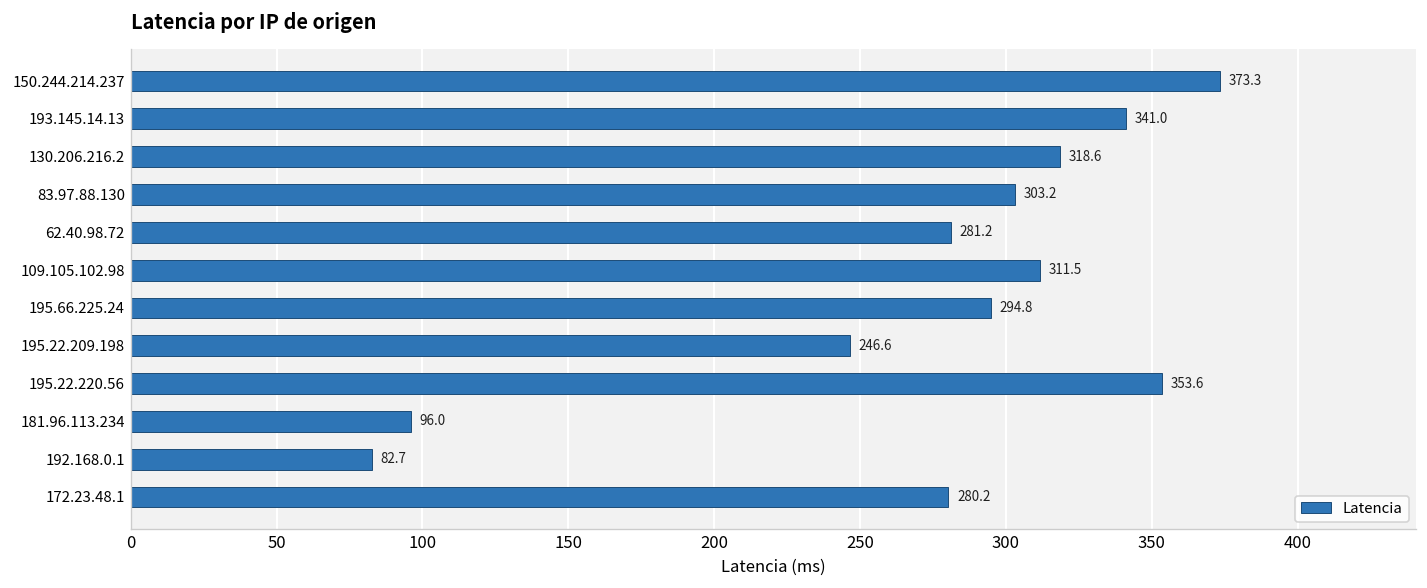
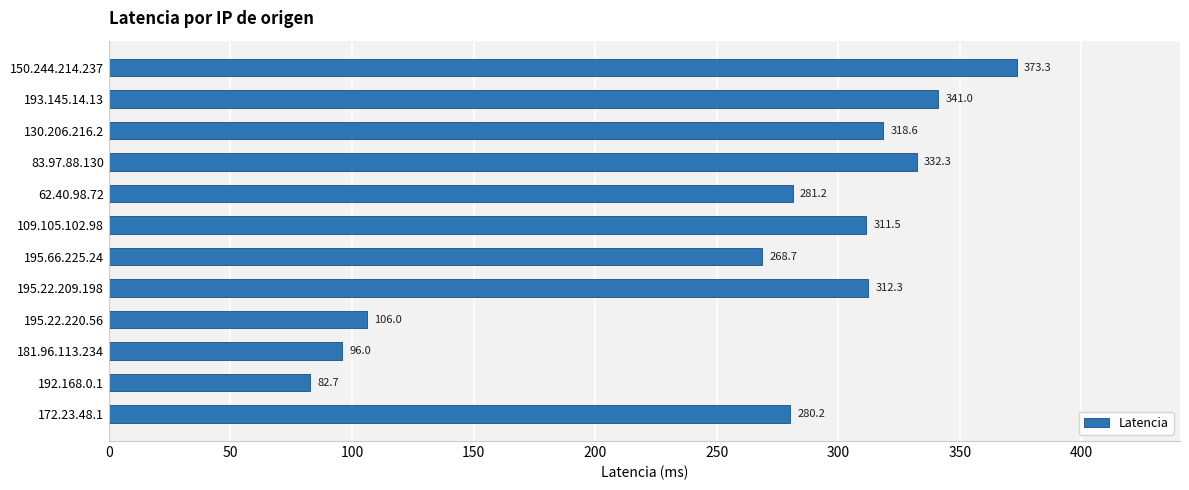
83.97.88.130: 303.2 -> 332.3
195.66.225.24: 294.8 -> 268.7
195.22.209.198: 246.6 -> 312.3
195.22.220.56: 353.6 -> 106.0
